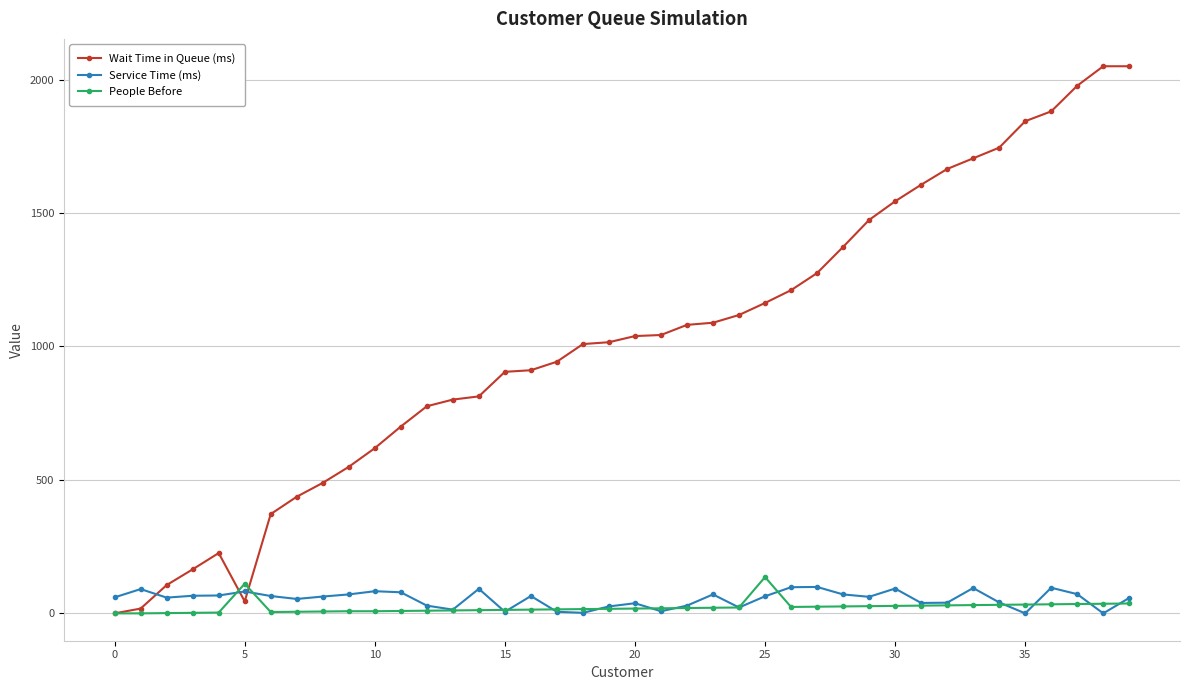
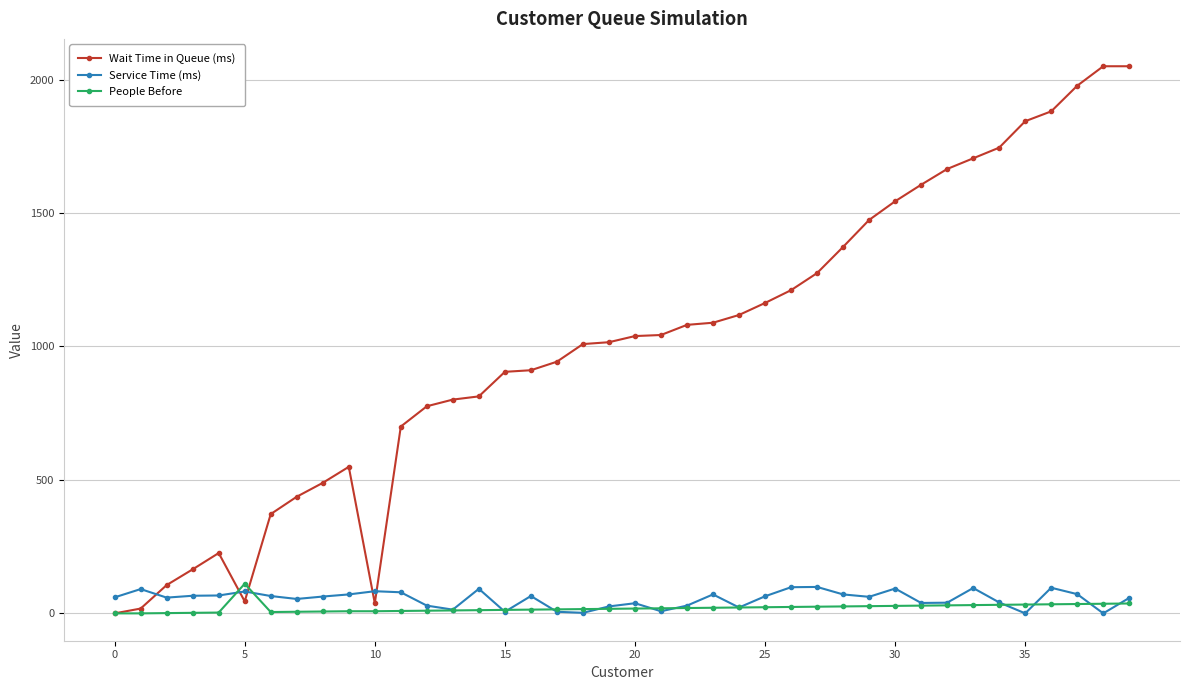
Wait Time in Queue (ms), 10: 620 -> 40
People Before, 25: 140 -> 20
